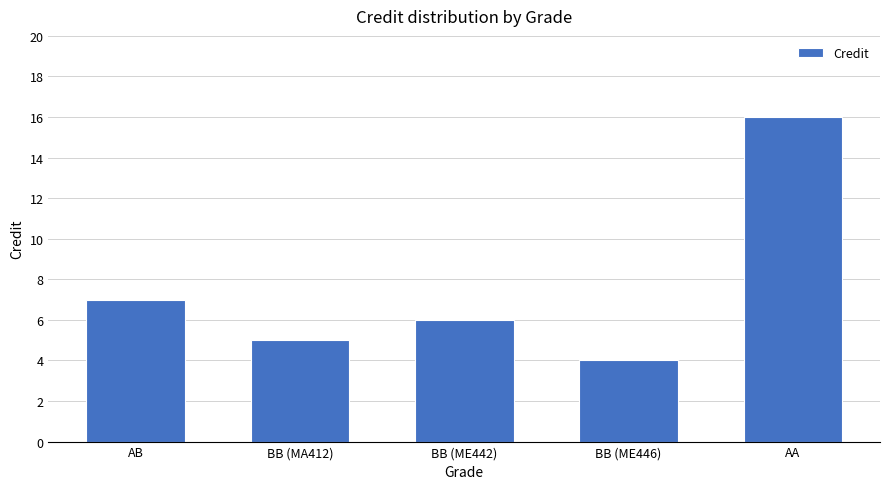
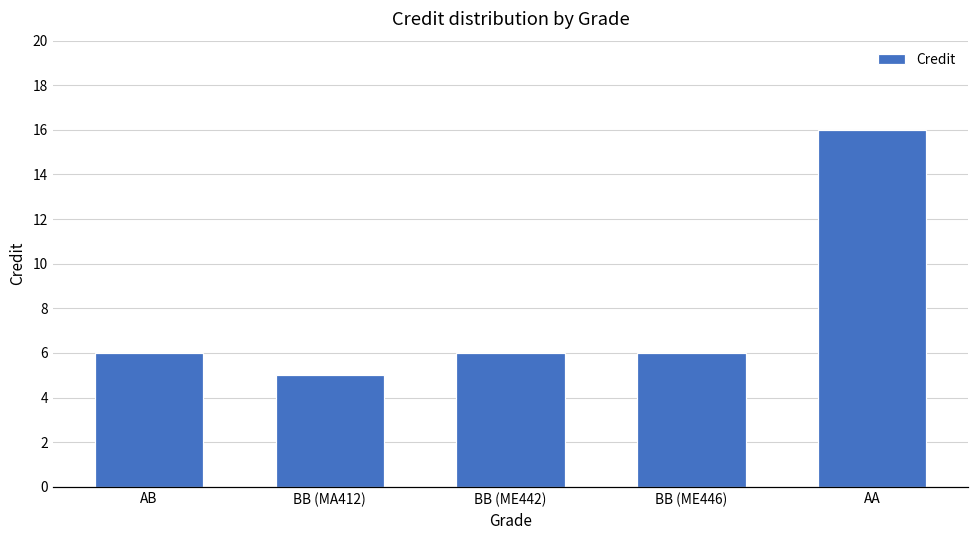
AB: 7 -> 6
BB (ME446): 4 -> 6
